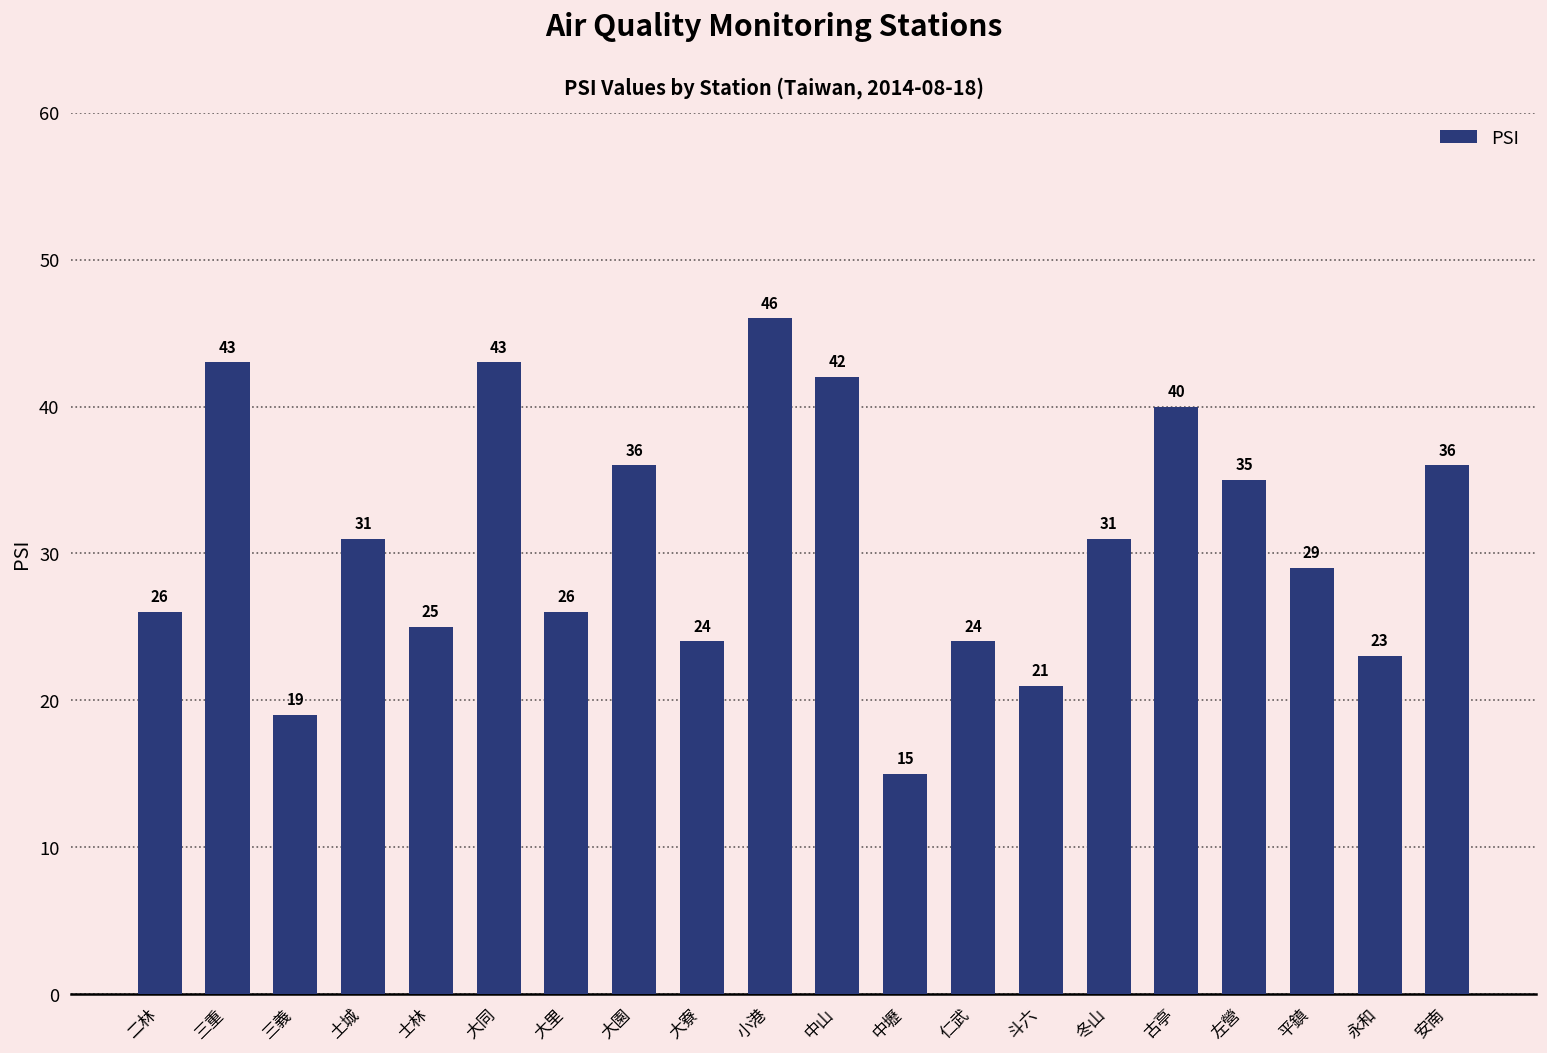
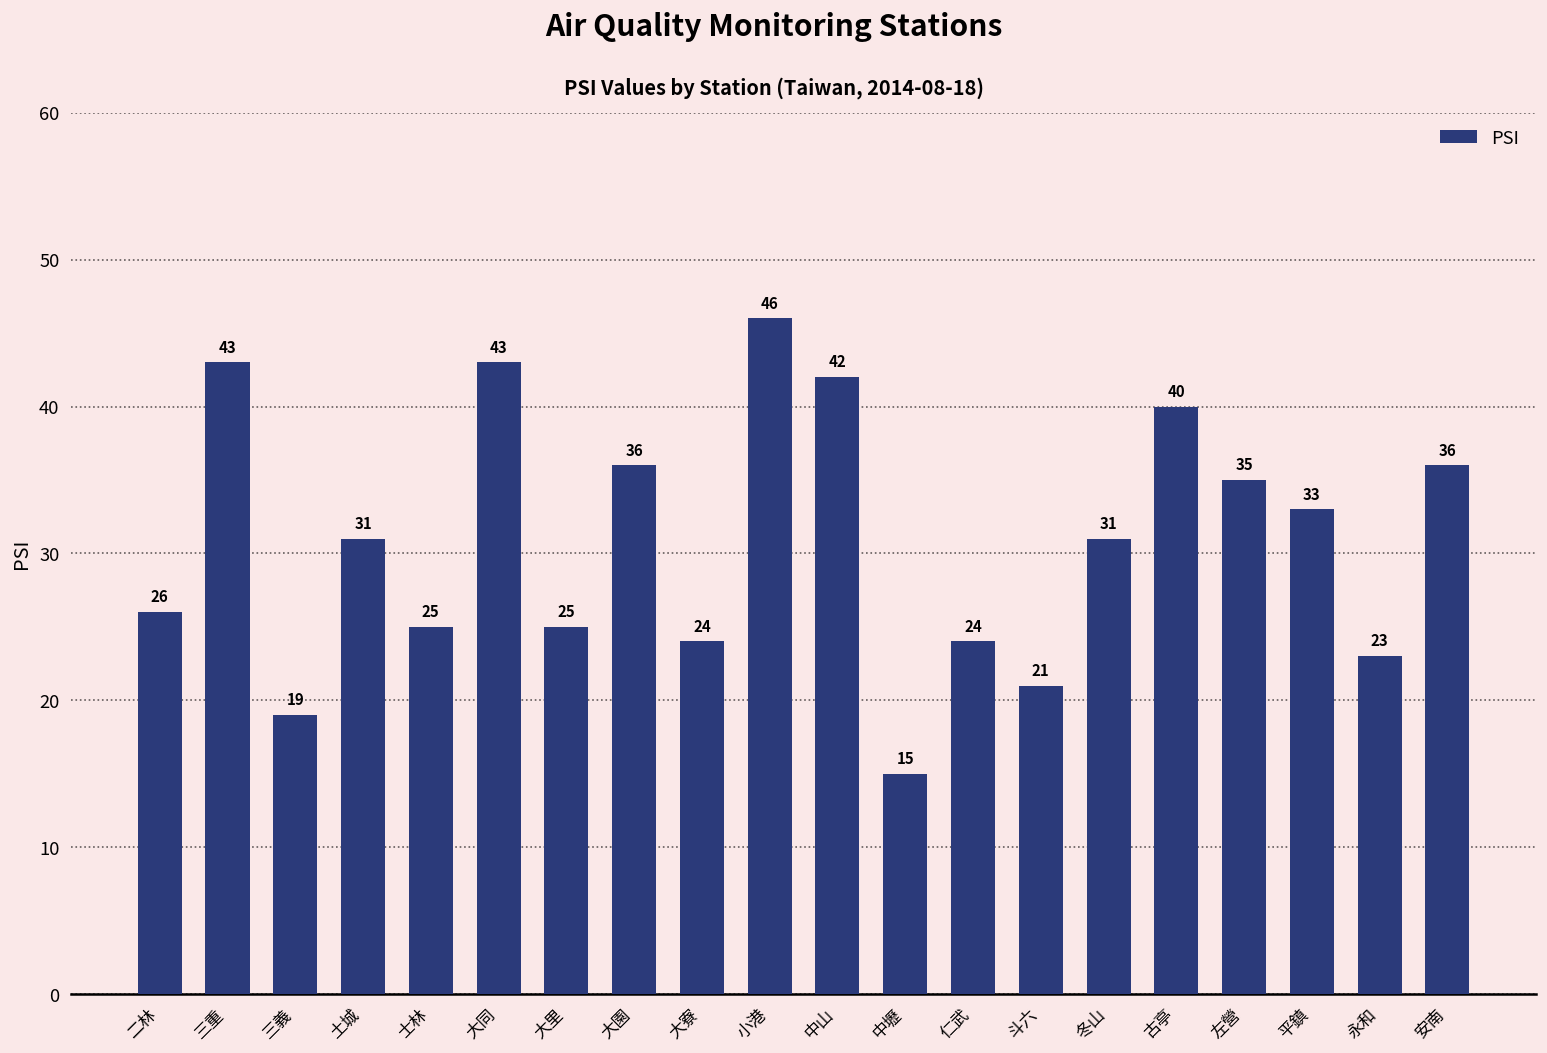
大里: 26 -> 25
平鎮: 29 -> 33
